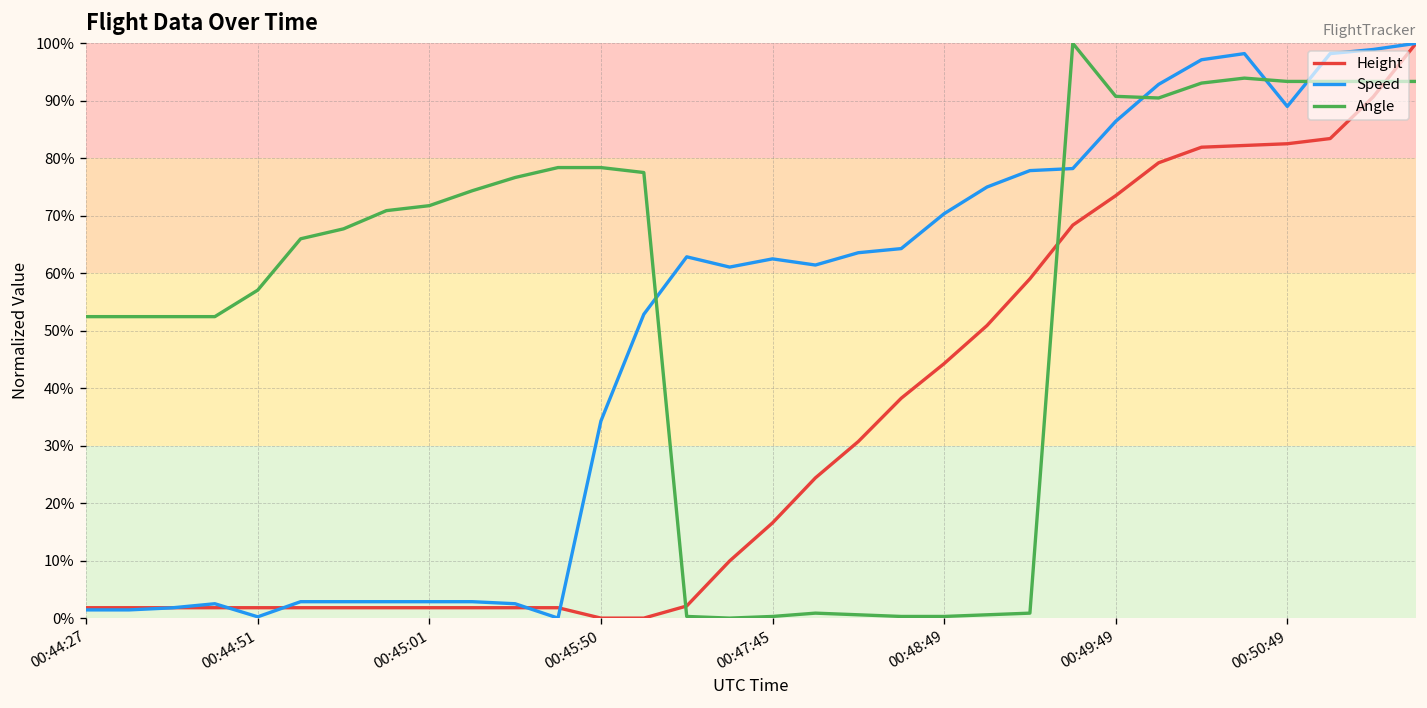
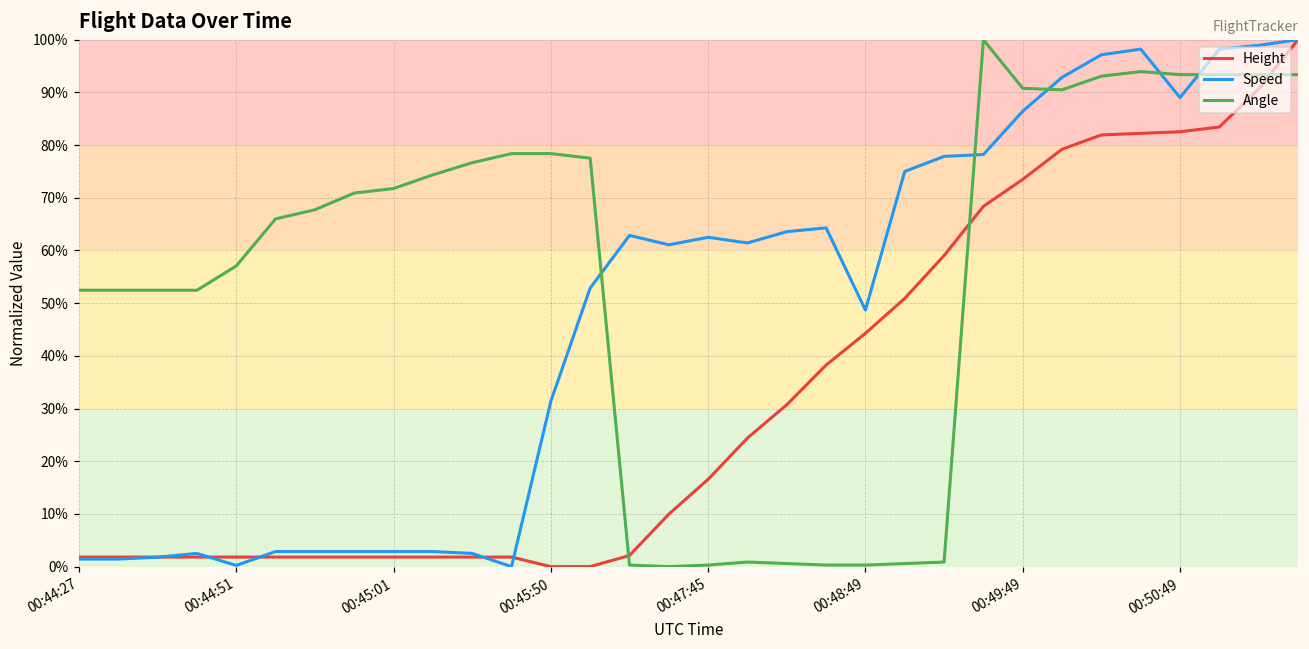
Speed, 00:45:50: 34% -> 31%
Speed, 00:48:49: 70% -> 49%
